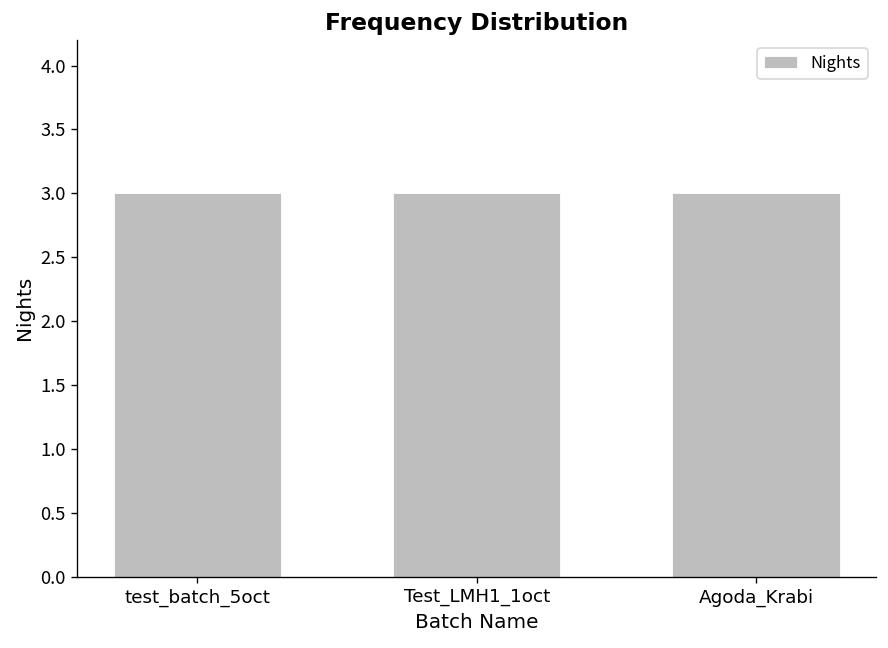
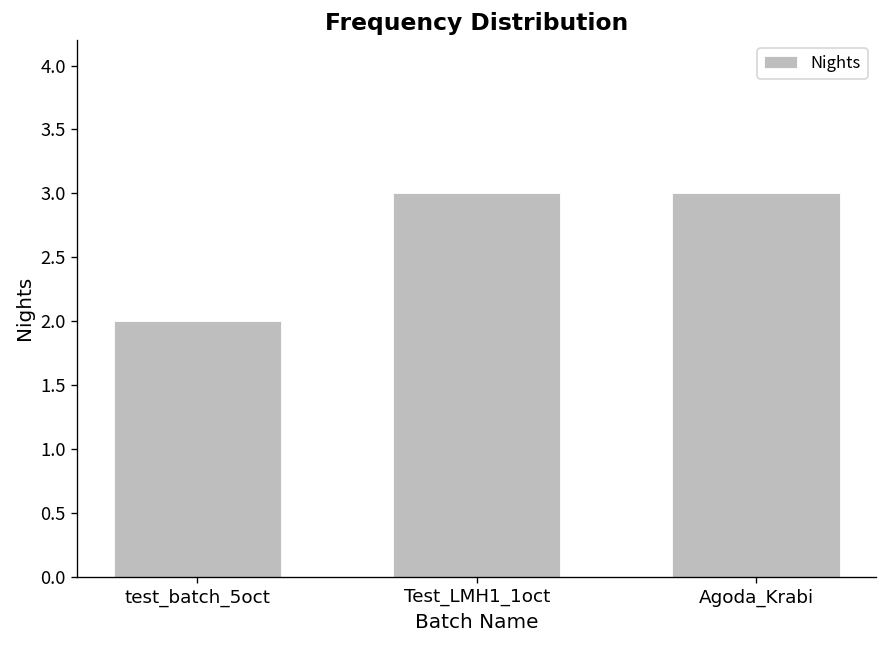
test_batch_5oct: 3 -> 2
